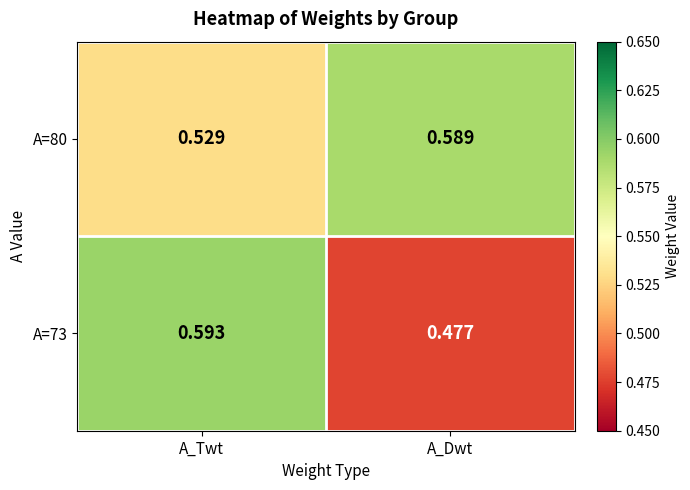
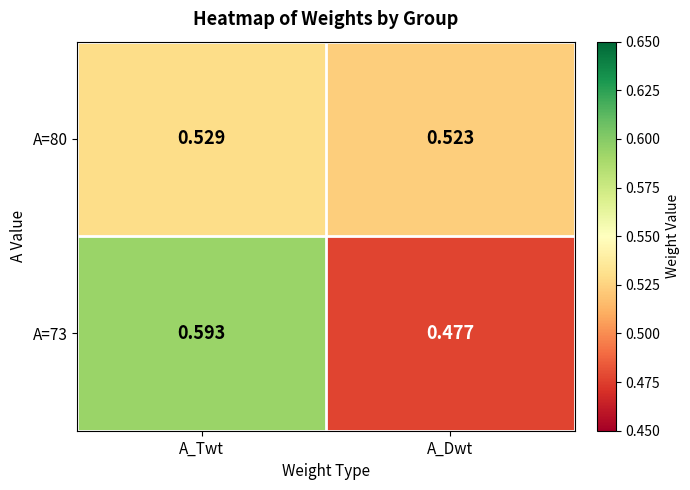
A=80, A_Dwt: 0.589 -> 0.523
